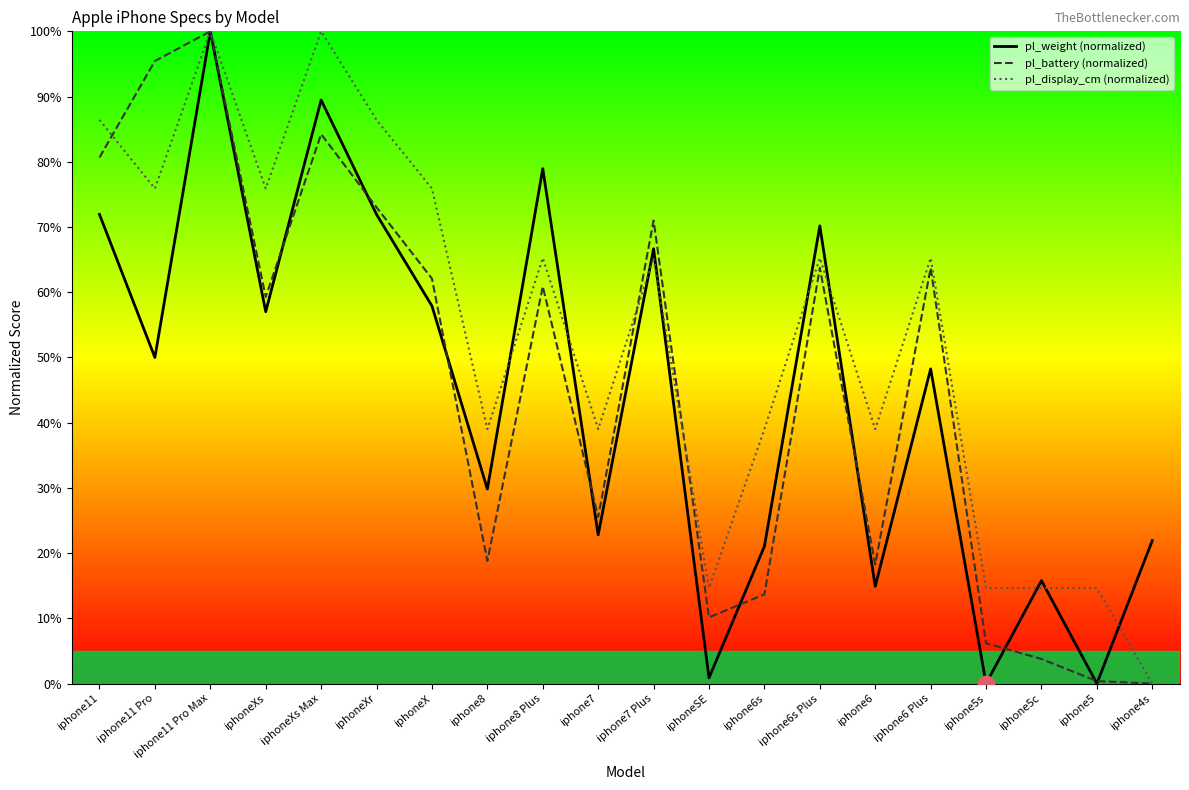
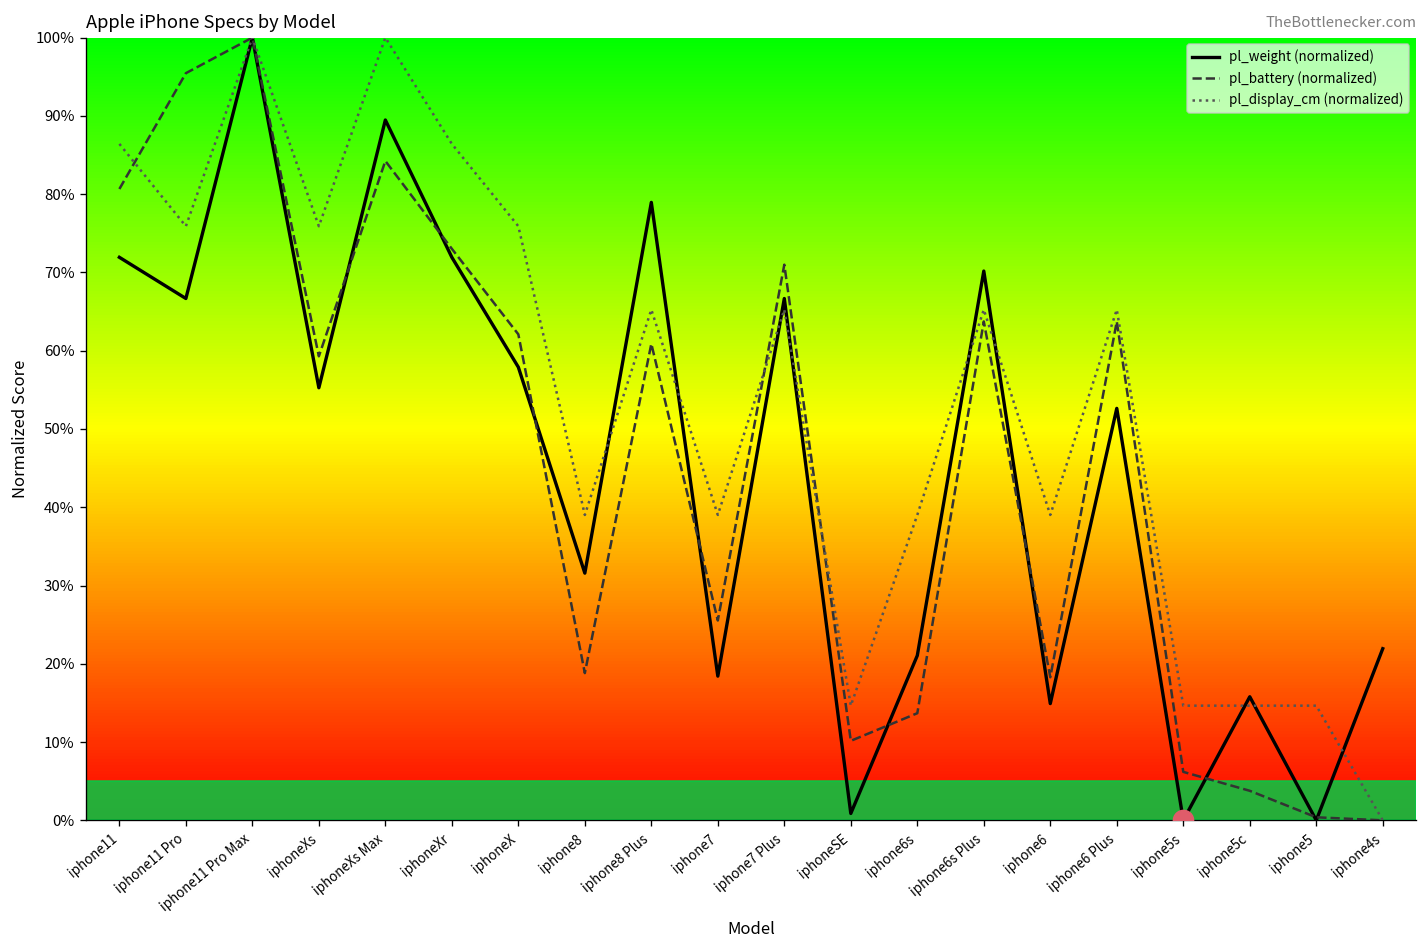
pl_weight (normalized), iphone11 Pro: 50% -> 67%
pl_weight (normalized), iphoneXs: 57% -> 55%
pl_weight (normalized), iphone8: 30% -> 32%
pl_weight (normalized), iphone7: 23% -> 18%
pl_weight (normalized), iphone6 Plus: 48% -> 53%
